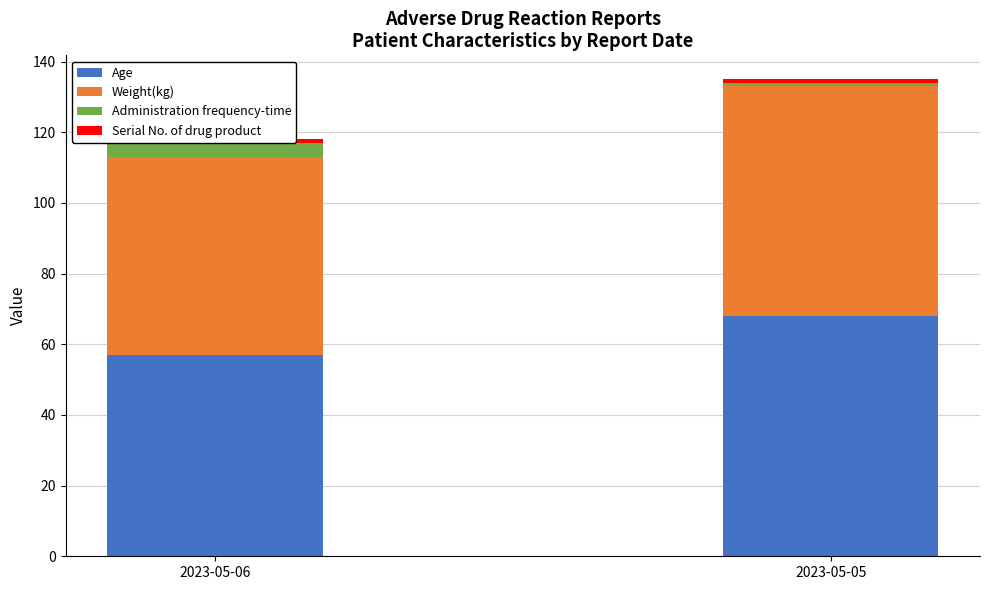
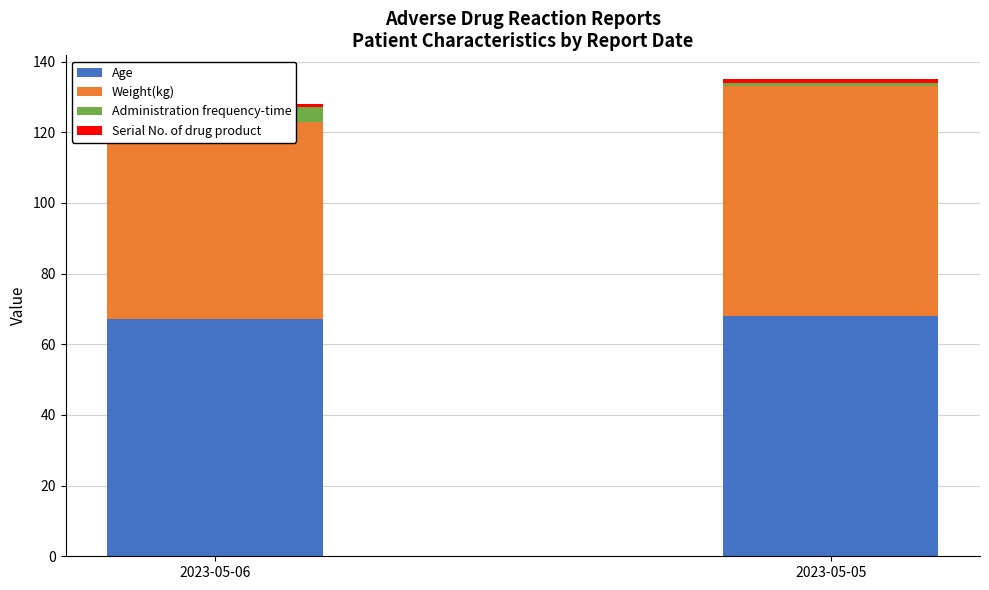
Age, 2023-05-06: 57 -> 67
